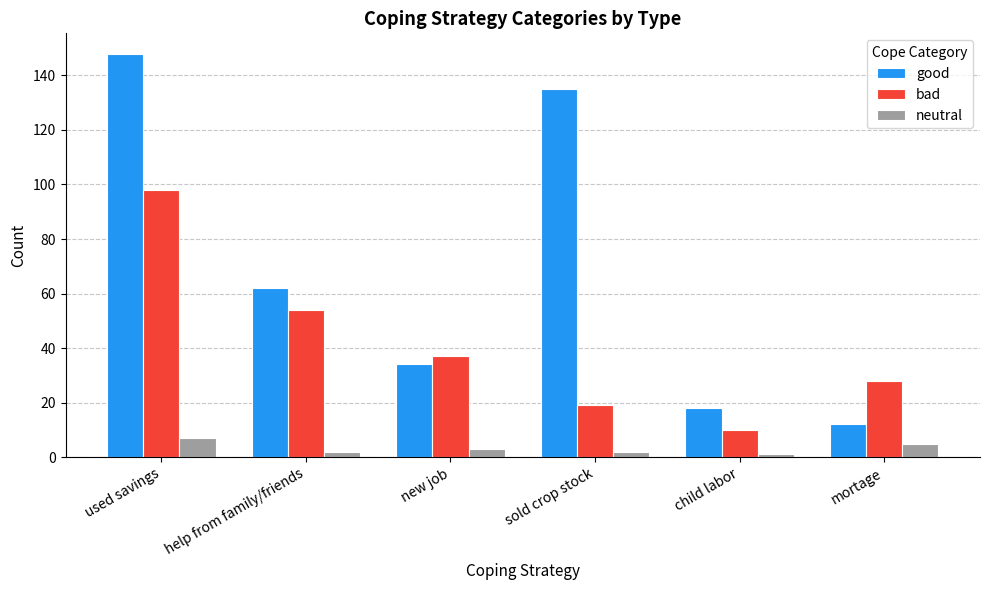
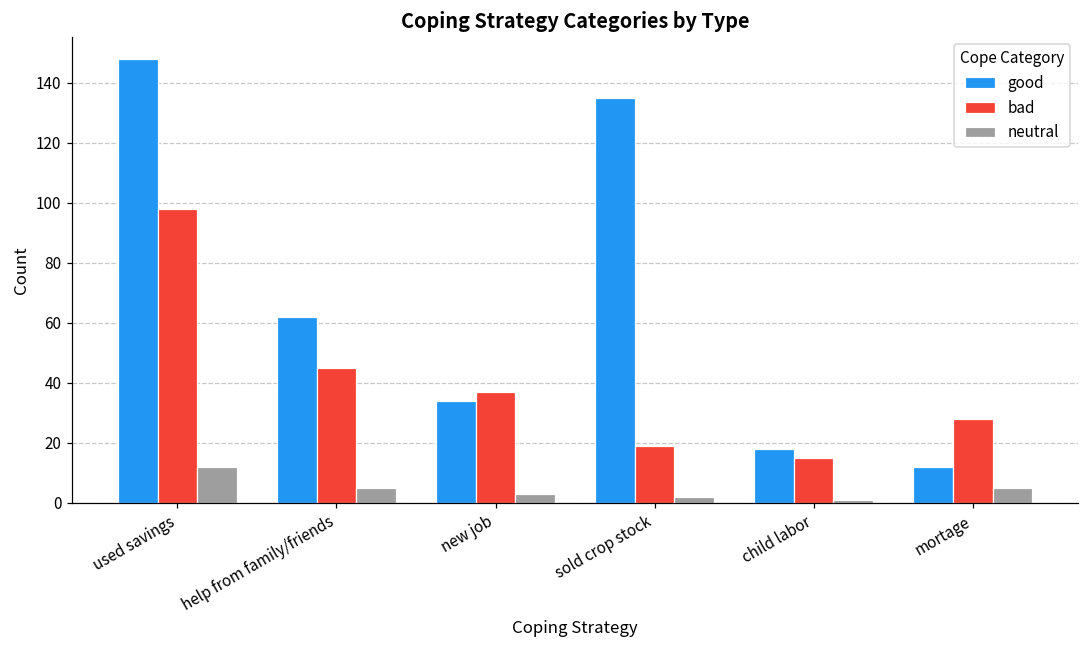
neutral, used savings: 7 -> 12
bad, help from family/friends: 54 -> 45
neutral, help from family/friends: 2 -> 5
bad, child labor: 10 -> 15
